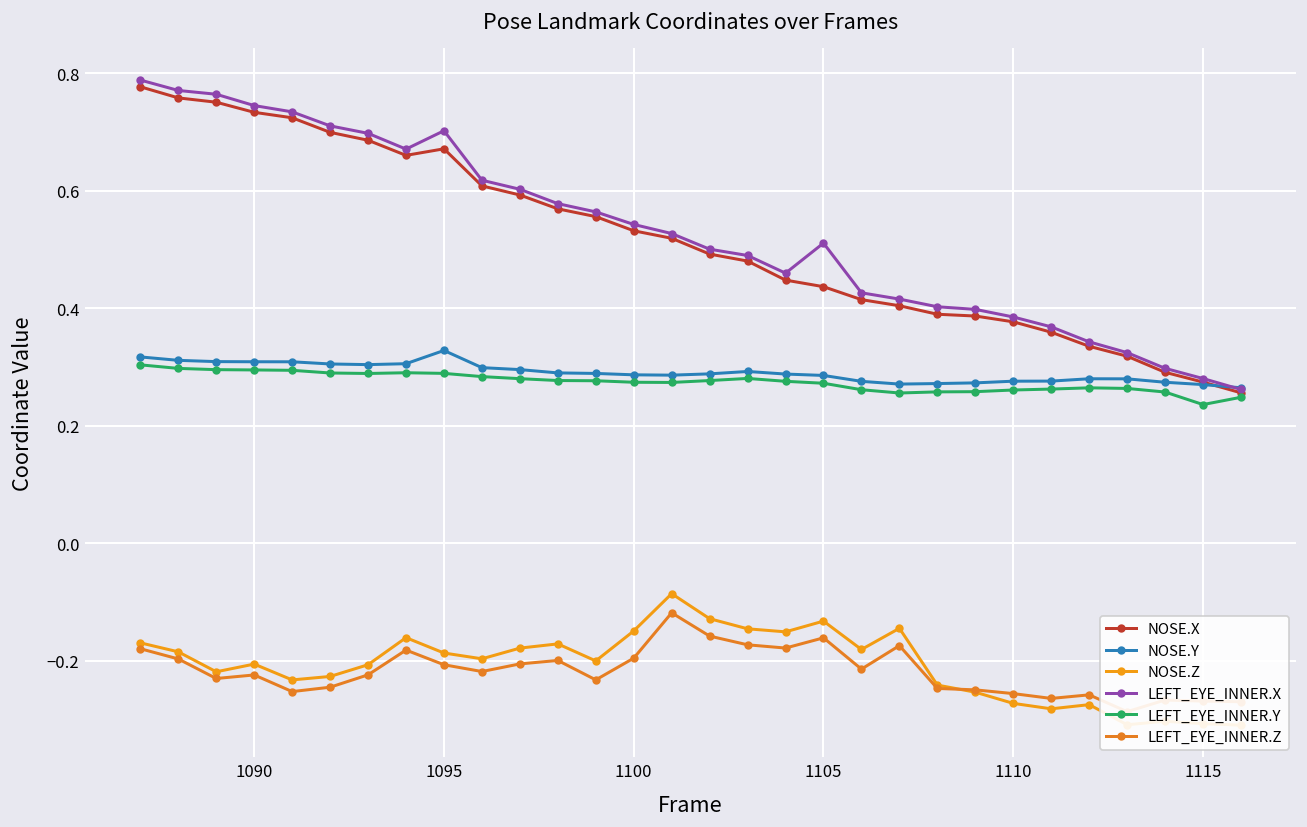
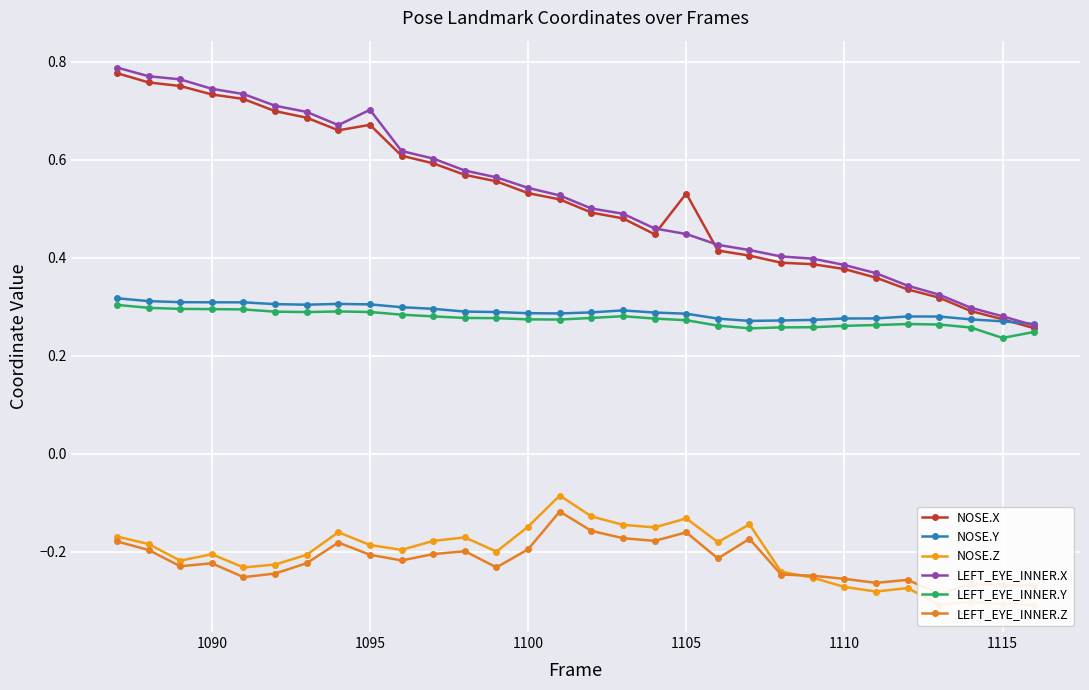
NOSE.Y, 1095: 0.33 -> 0.30
NOSE.X, 1105: 0.44 -> 0.53
LEFT_EYE_INNER.X, 1105: 0.51 -> 0.45
